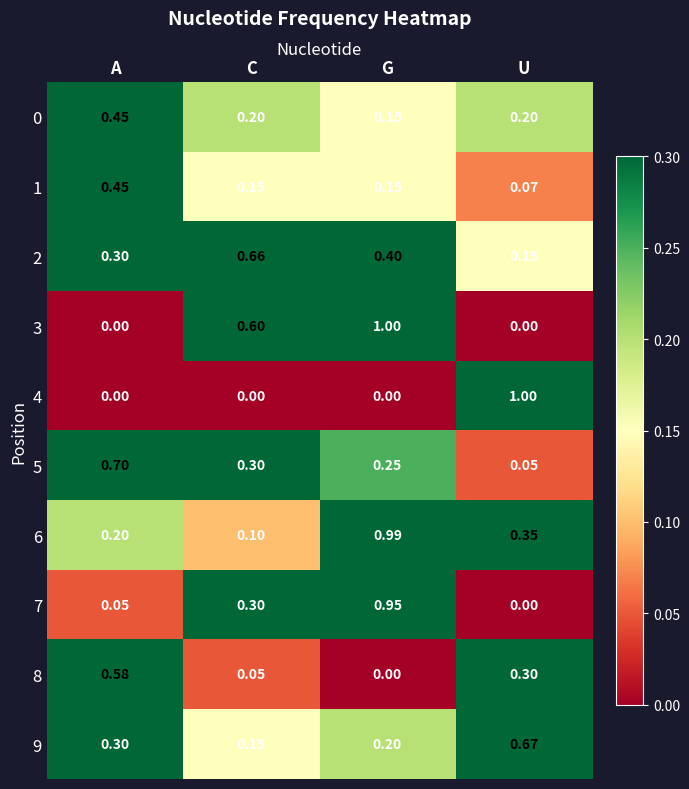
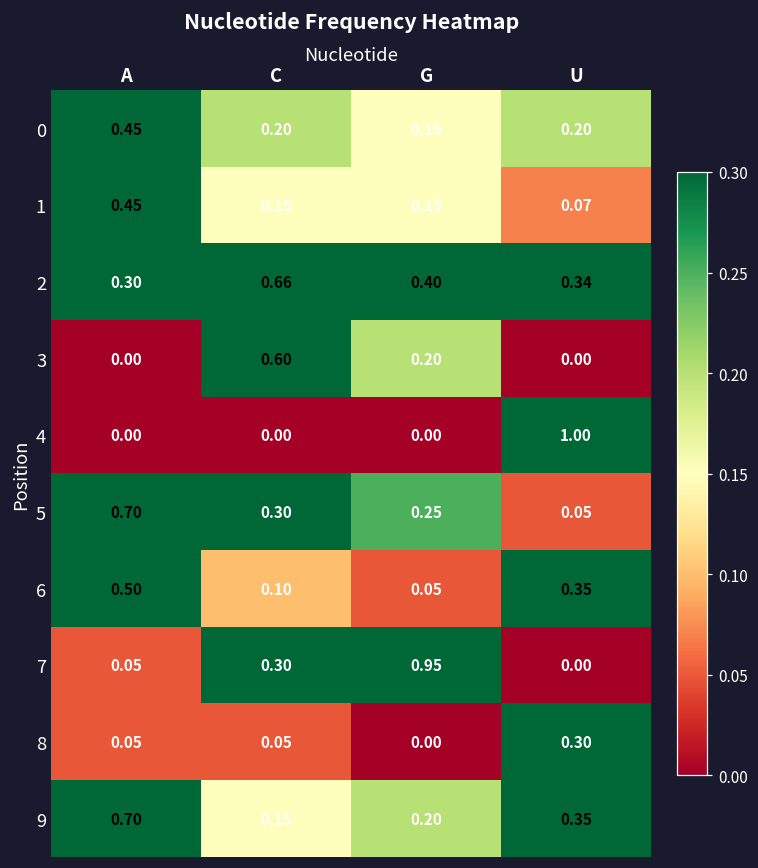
2, U: 0.15 -> 0.34
3, G: 1.00 -> 0.20
6, A: 0.20 -> 0.50
6, G: 0.99 -> 0.05
8, A: 0.58 -> 0.05
9, A: 0.30 -> 0.70
9, U: 0.67 -> 0.35
